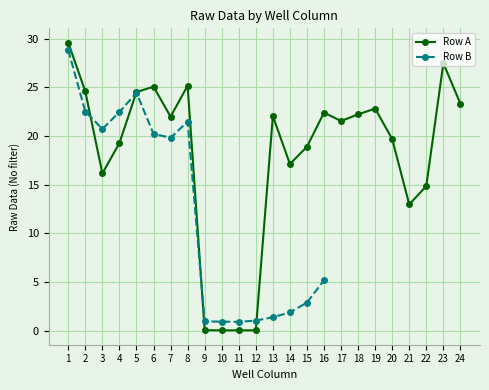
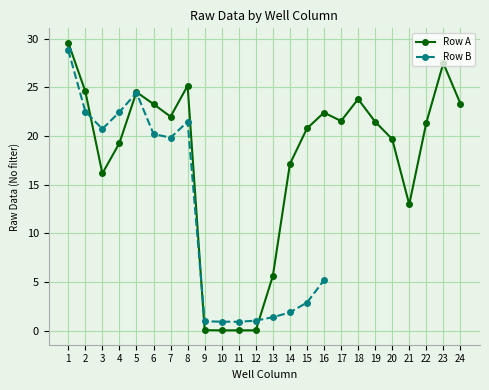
Row A, 6: 25 -> 23
Row A, 13: 22 -> 6
Row A, 15: 19 -> 21
Row A, 18: 22 -> 24
Row A, 19: 23 -> 21
Row A, 22: 15 -> 21
